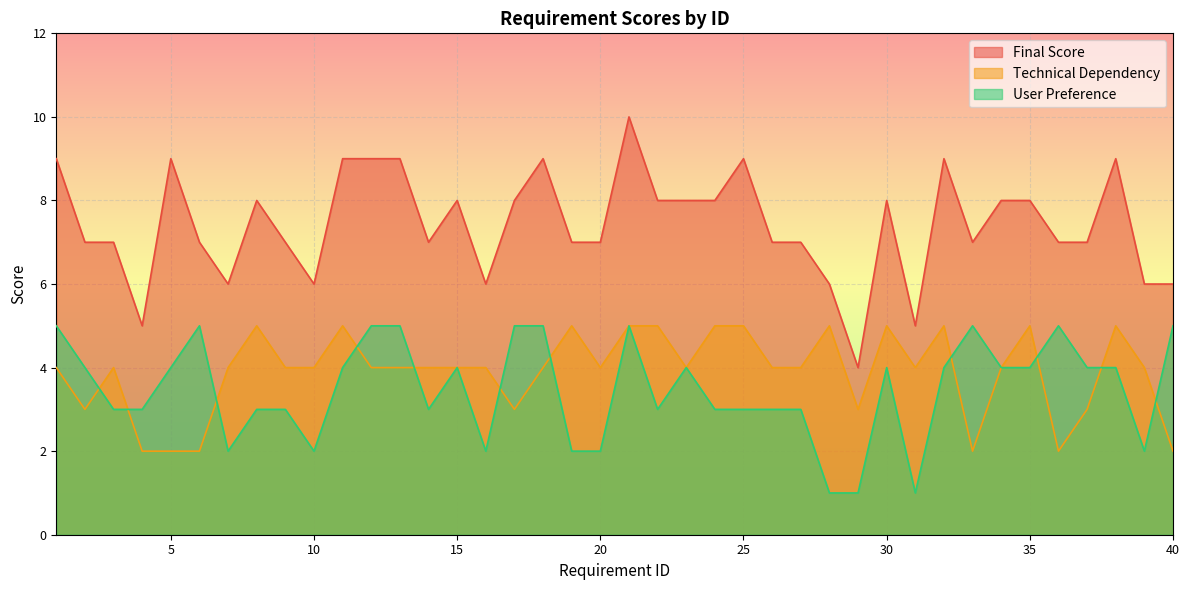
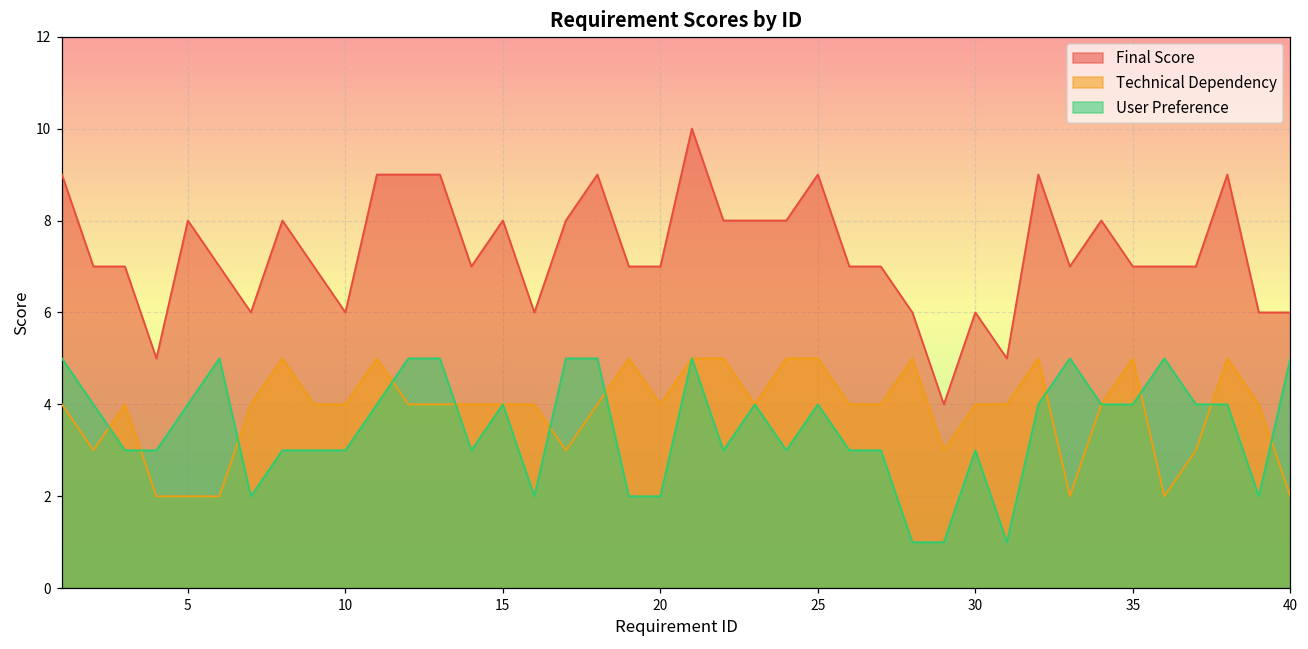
Final Score, 5: 9 -> 8
User Preference, 10: 2 -> 3
User Preference, 25: 3 -> 4
Final Score, 30: 8 -> 6
Technical Dependency, 30: 5 -> 4
User Preference, 30: 4 -> 3
Final Score, 35: 8 -> 7
